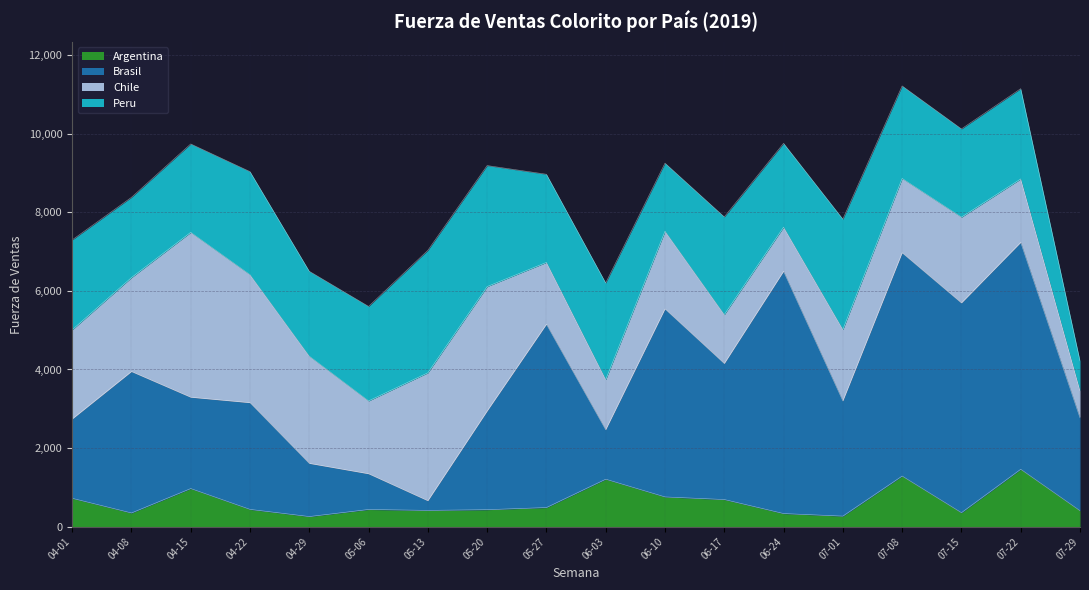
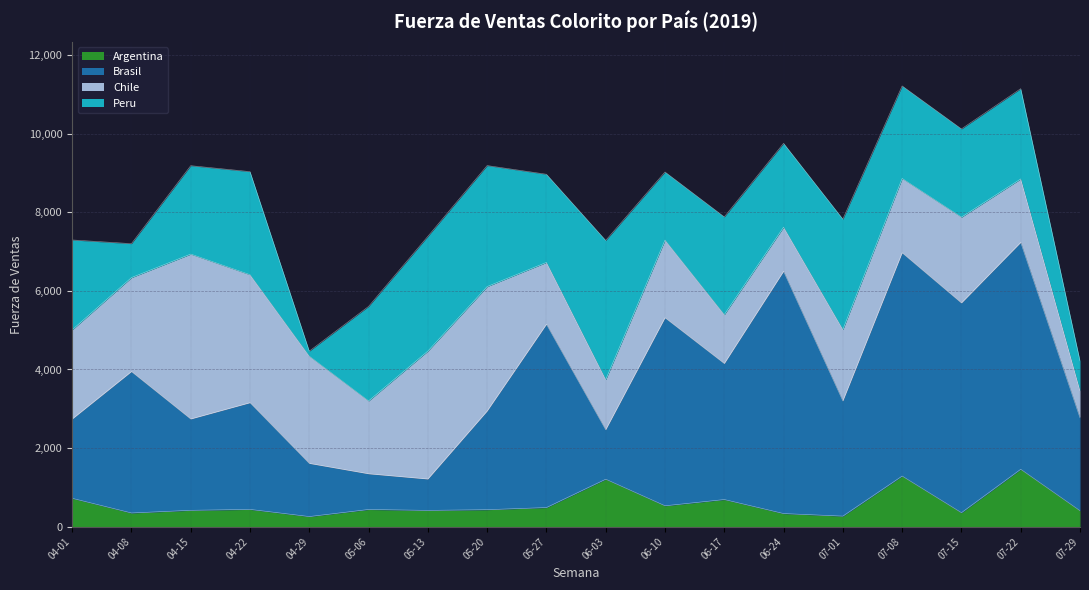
Peru, 04-08: 2,000 -> 900
Argentina, 04-15: 1,000 -> 400
Peru, 04-29: 2,200 -> 100
Brasil, 05-13: 200 -> 800
Peru, 05-13: 3,100 -> 2,900
Peru, 06-03: 2,500 -> 3,500
Argentina, 06-10: 800 -> 500
